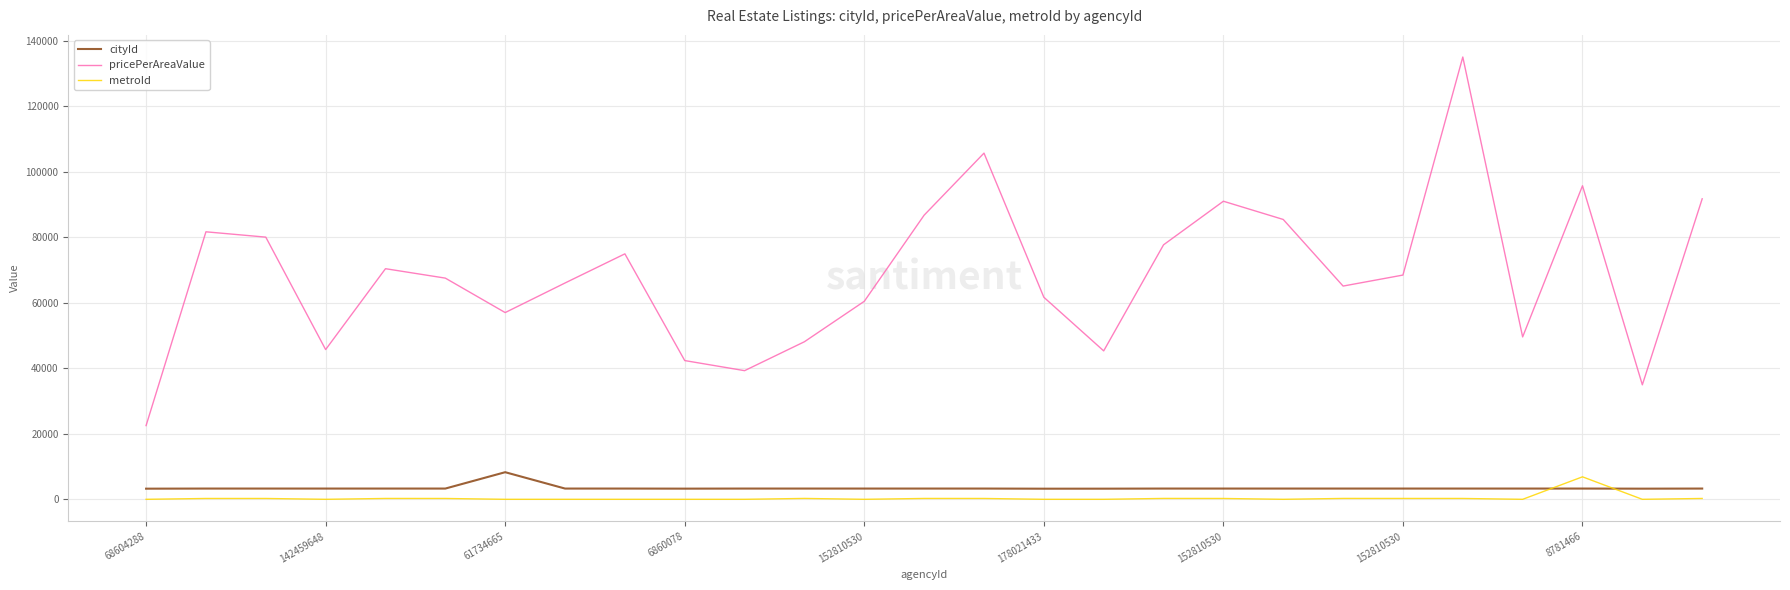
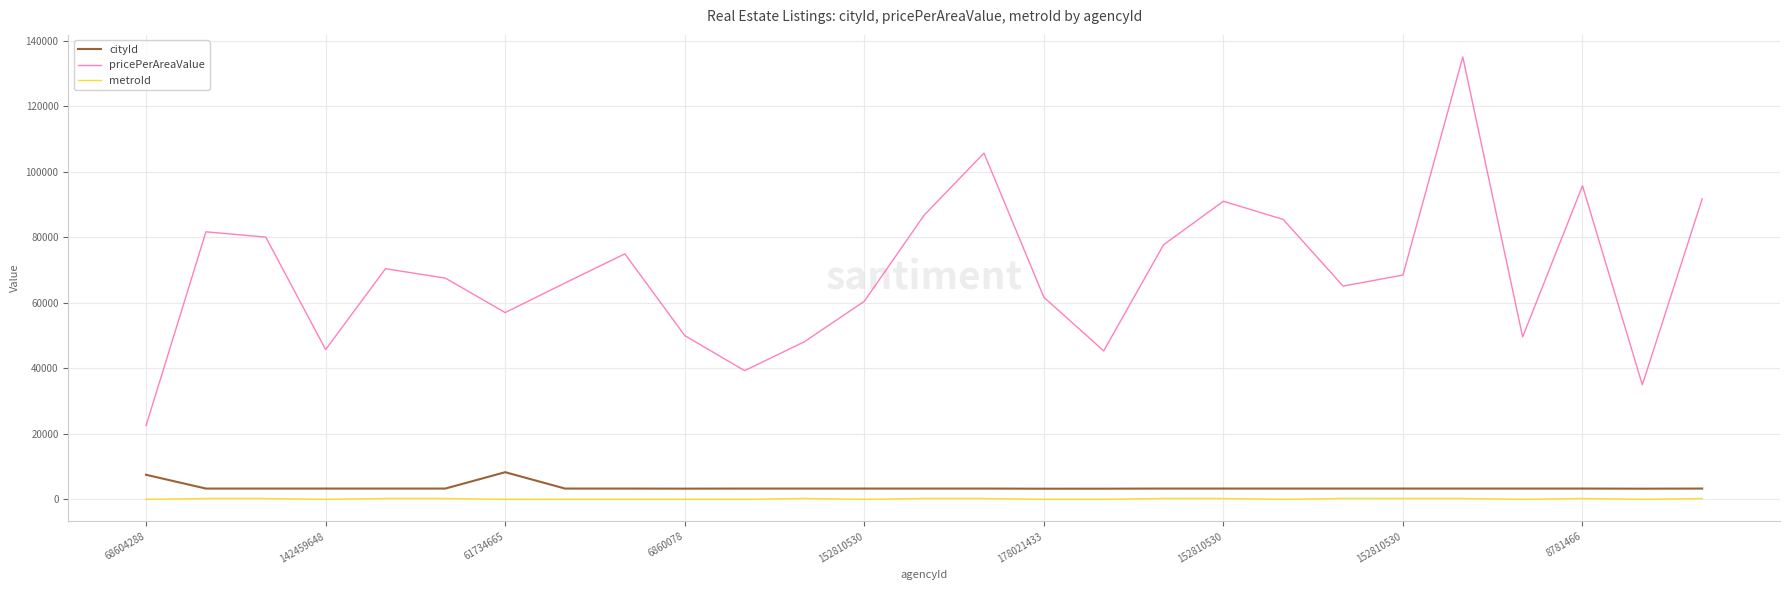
cityId, 68604288: 3000 -> 7000
pricePerAreaValue, 6860078: 42000 -> 50000
metroId, 8781466: 7000 -> 0
